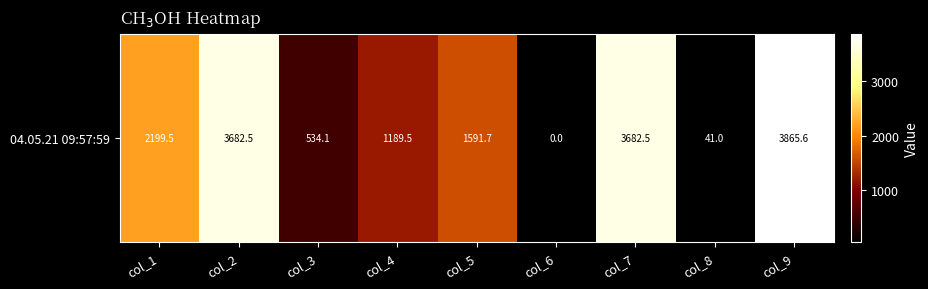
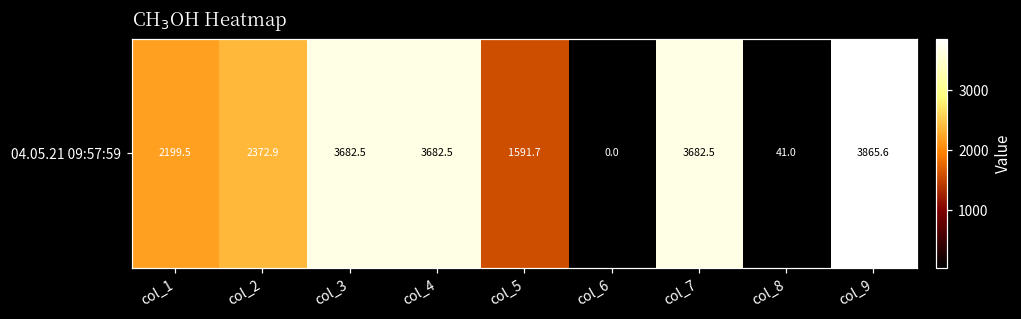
04.05.21 09:57:59, col_2: 3682.5 -> 2372.9
04.05.21 09:57:59, col_3: 534.1 -> 3682.5
04.05.21 09:57:59, col_4: 1189.5 -> 3682.5
